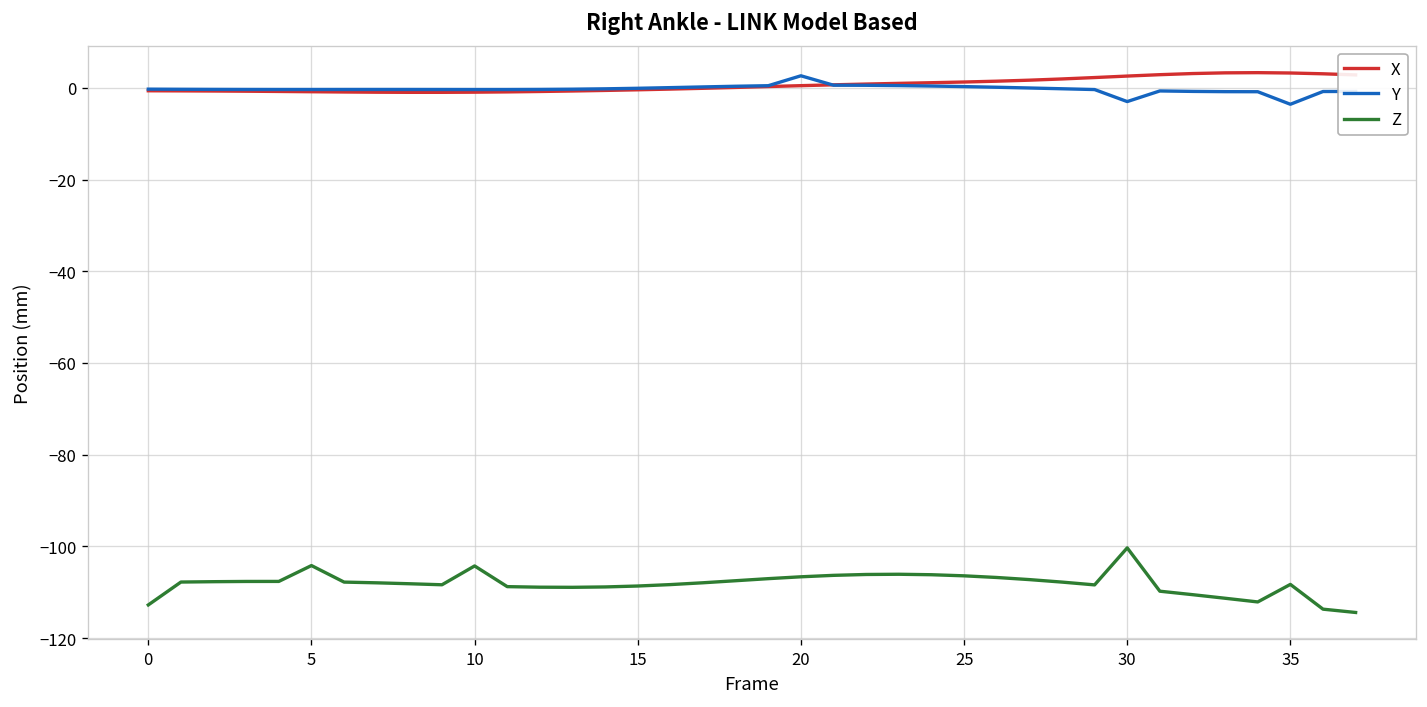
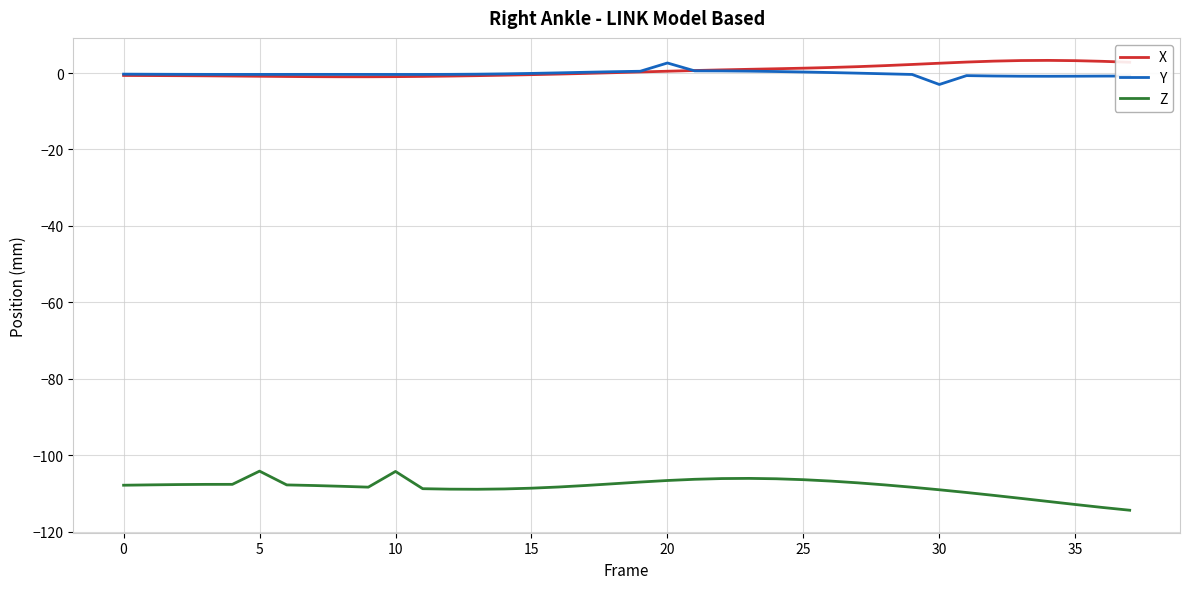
Z, 0: -113 -> -108
Z, 30: -100 -> -109
Y, 35: -4 -> -1
Z, 35: -108 -> -113
